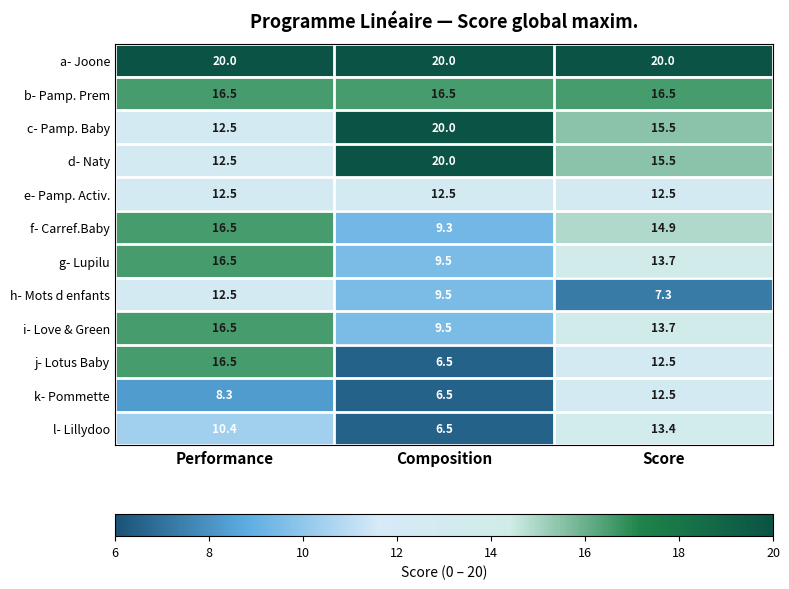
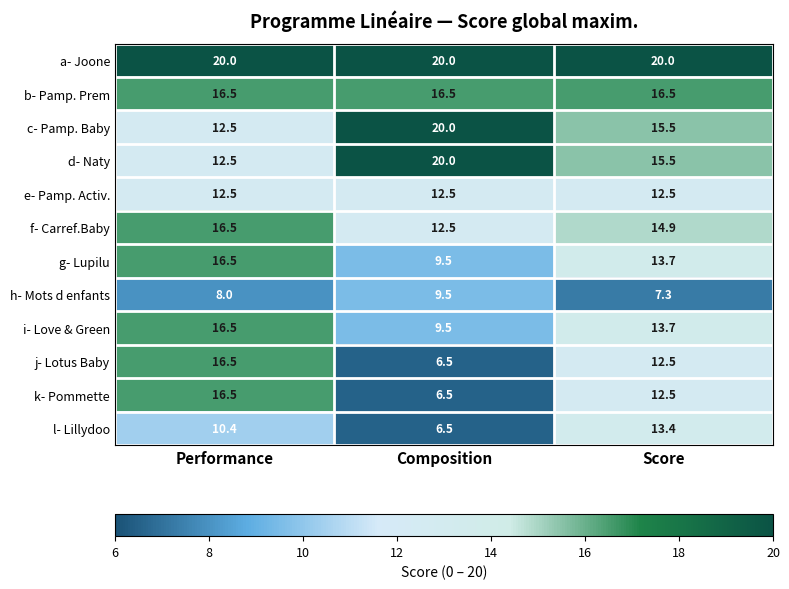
f- Carref.Baby, Composition: 9.3 -> 12.5
h- Mots d enfants, Performance: 12.5 -> 8.0
k- Pommette, Performance: 8.3 -> 16.5
